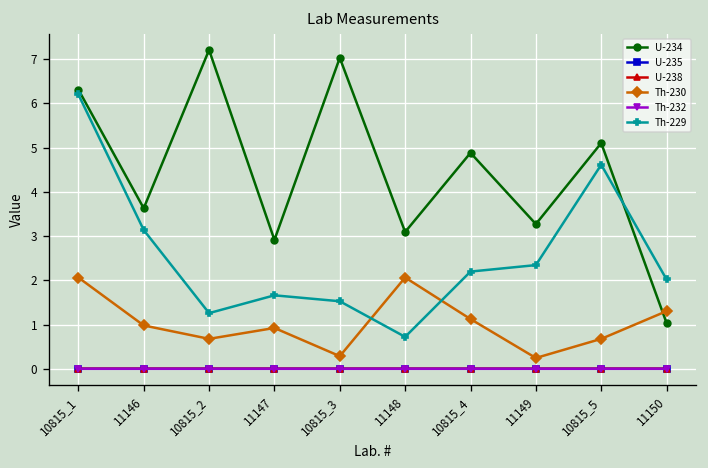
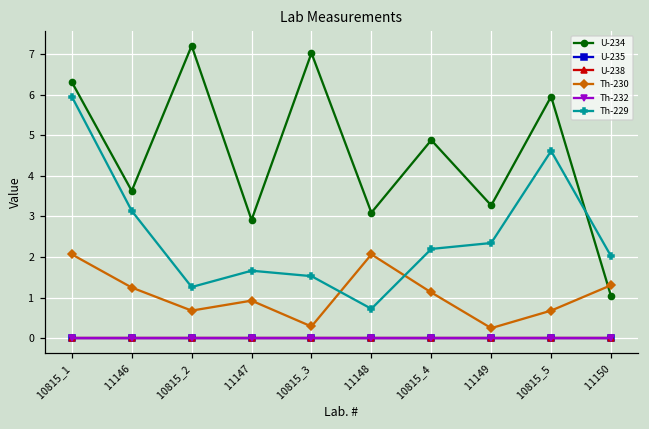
Th-229, 10815_1: 6.2 -> 6.0
Th-230, 11146: 1.0 -> 1.2
U-234, 10815_5: 5.1 -> 6.0
